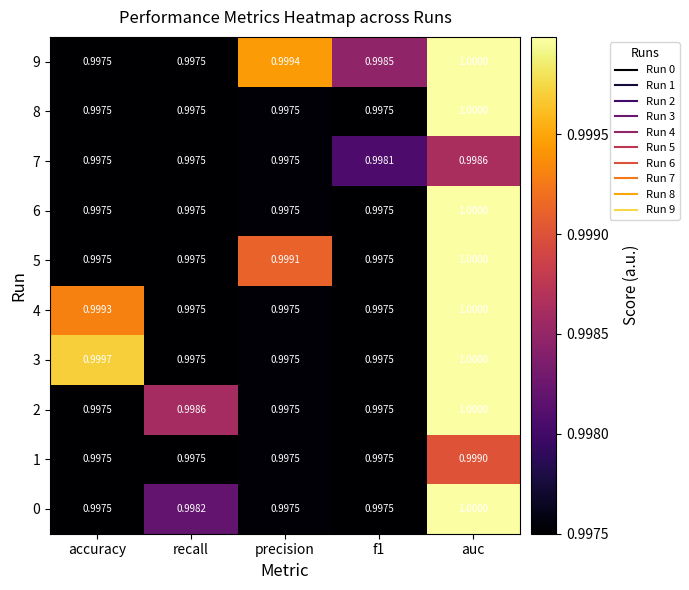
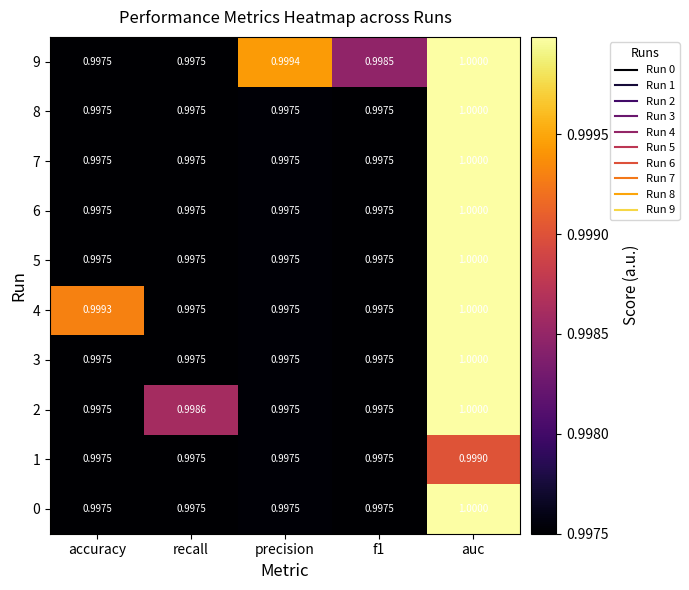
7, f1: 0.9981 -> 0.9975
7, auc: 0.9986 -> 1.0000
5, precision: 0.9991 -> 0.9975
3, accuracy: 0.9997 -> 0.9975
0, recall: 0.9982 -> 0.9975
